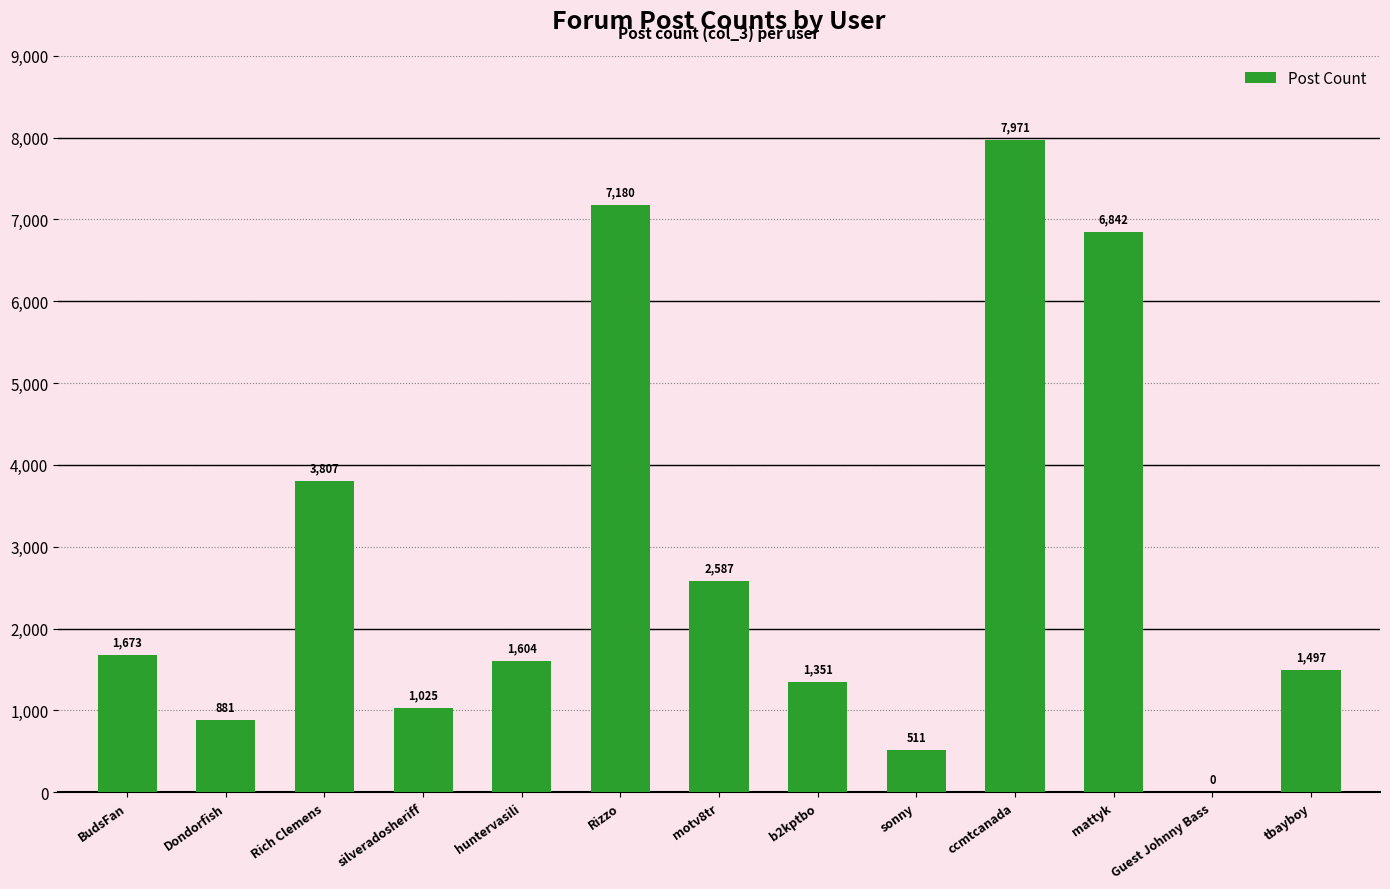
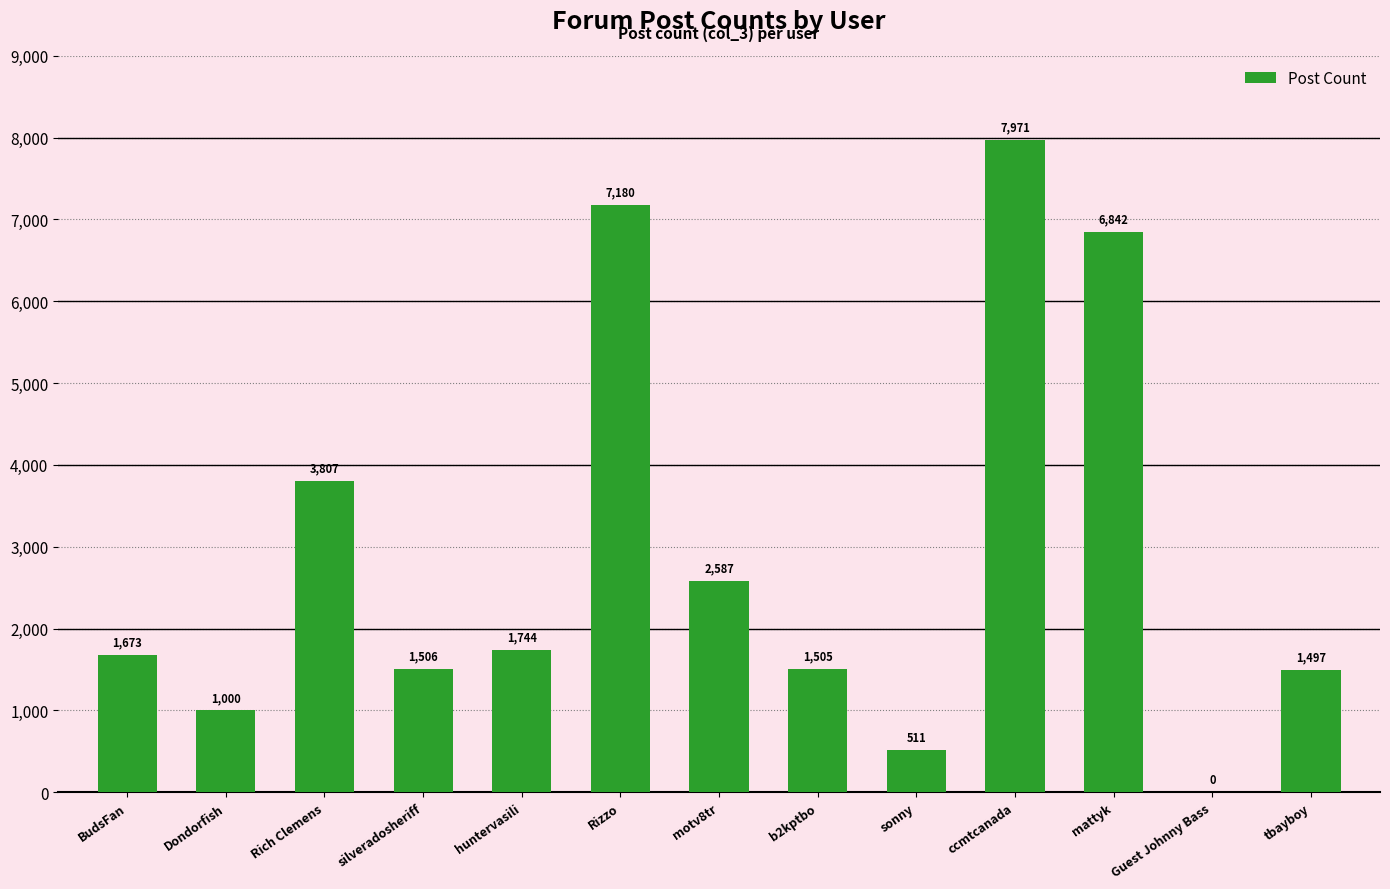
Dondorfish: 881 -> 1,000
silveradosheriff: 1,025 -> 1,506
huntervasili: 1,604 -> 1,744
b2kptbo: 1,351 -> 1,505
